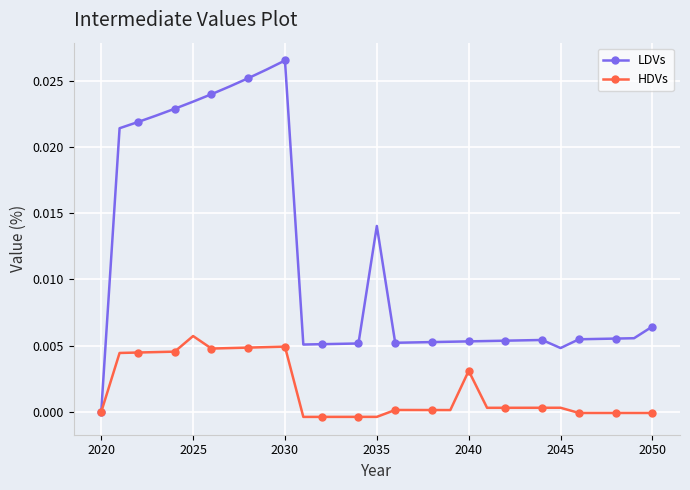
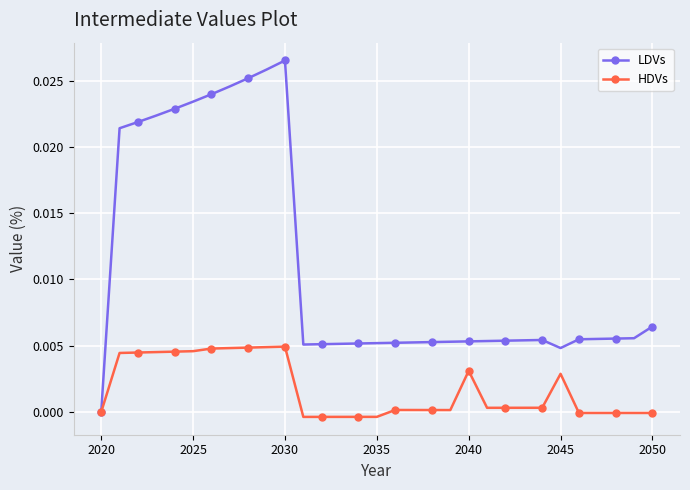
HDVs, 2025: 0.0057 -> 0.0046
LDVs, 2035: 0.0140 -> 0.0052
HDVs, 2045: 0.0003 -> 0.0029
